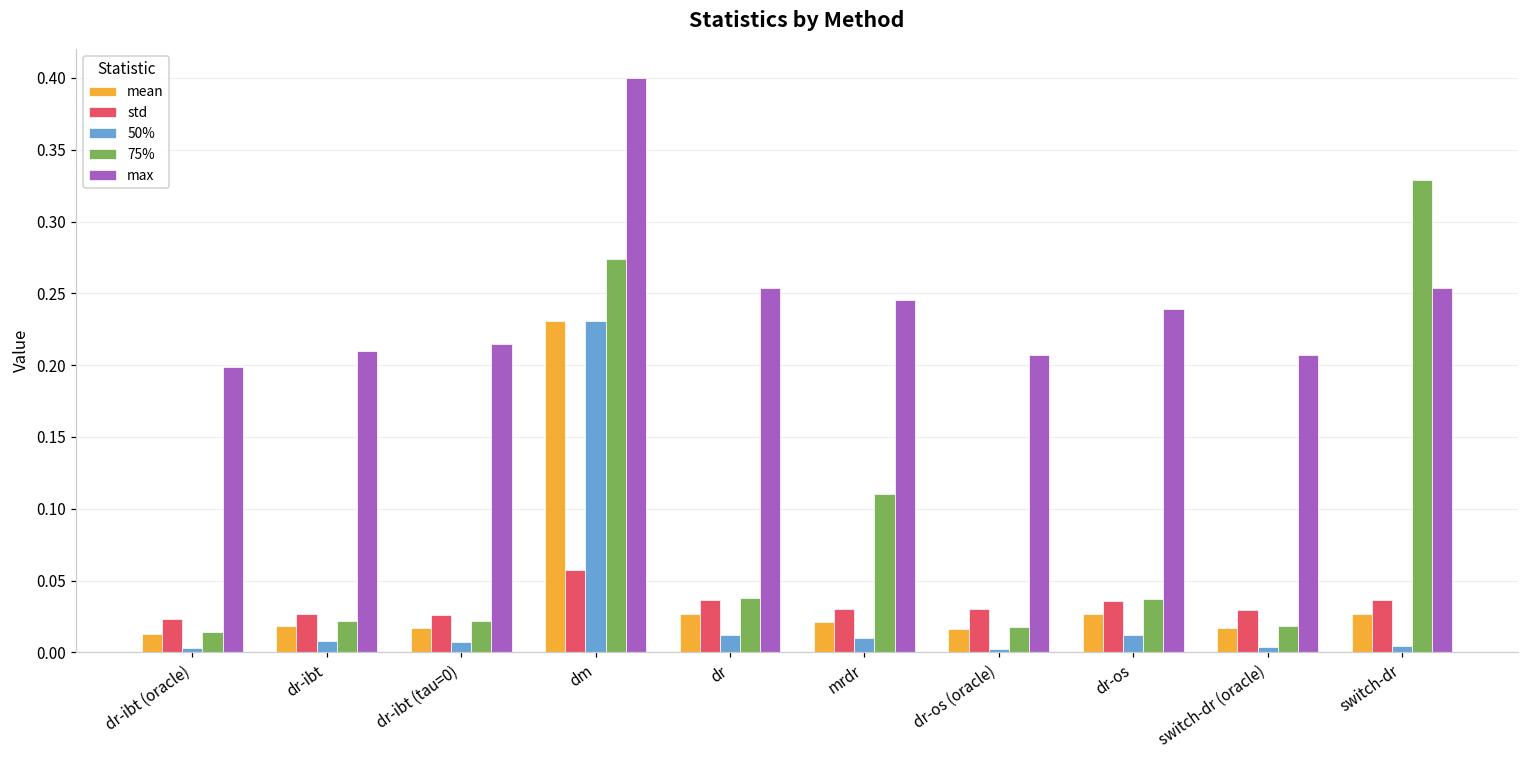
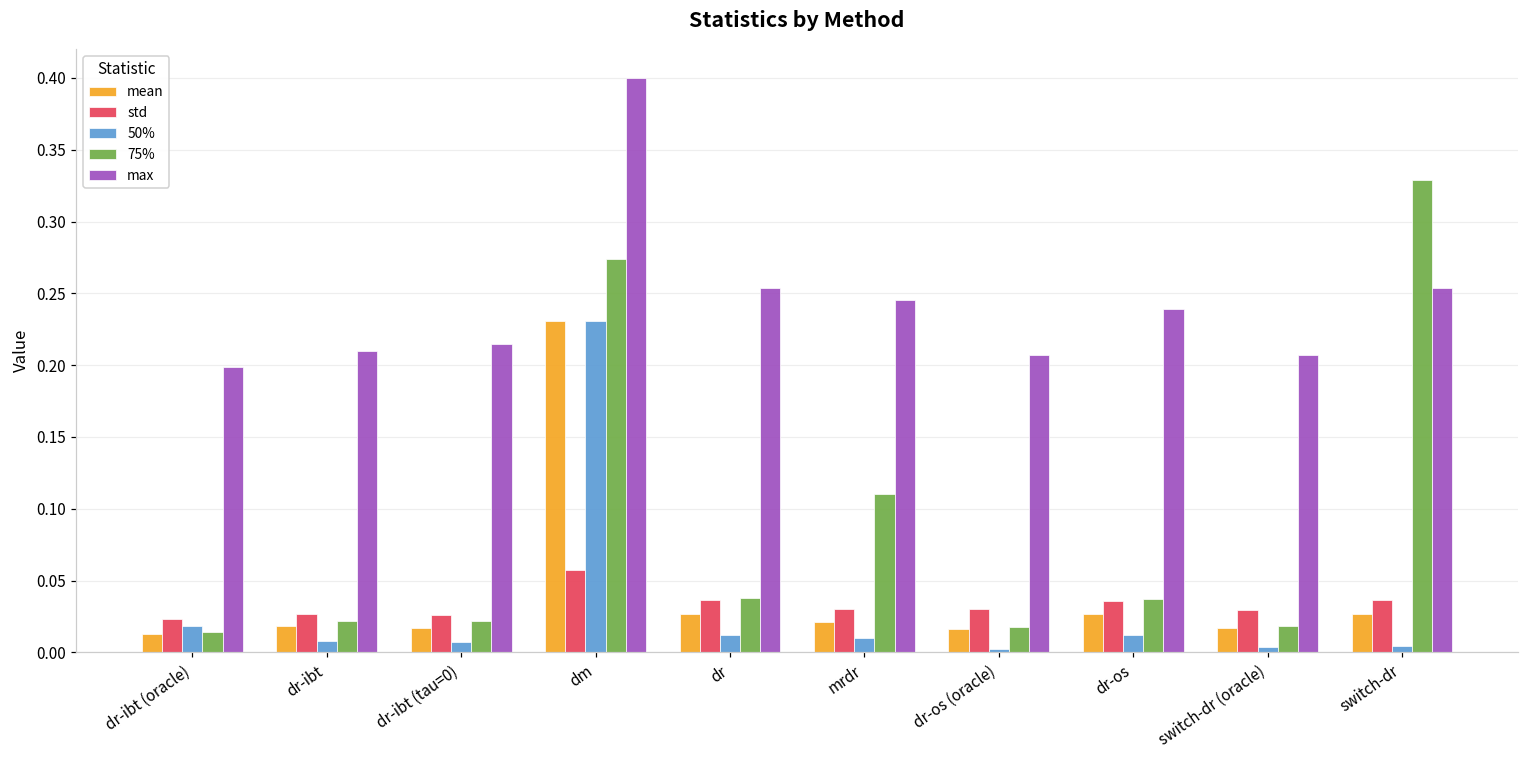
50%, dr-ibt (oracle): 0.003 -> 0.019
